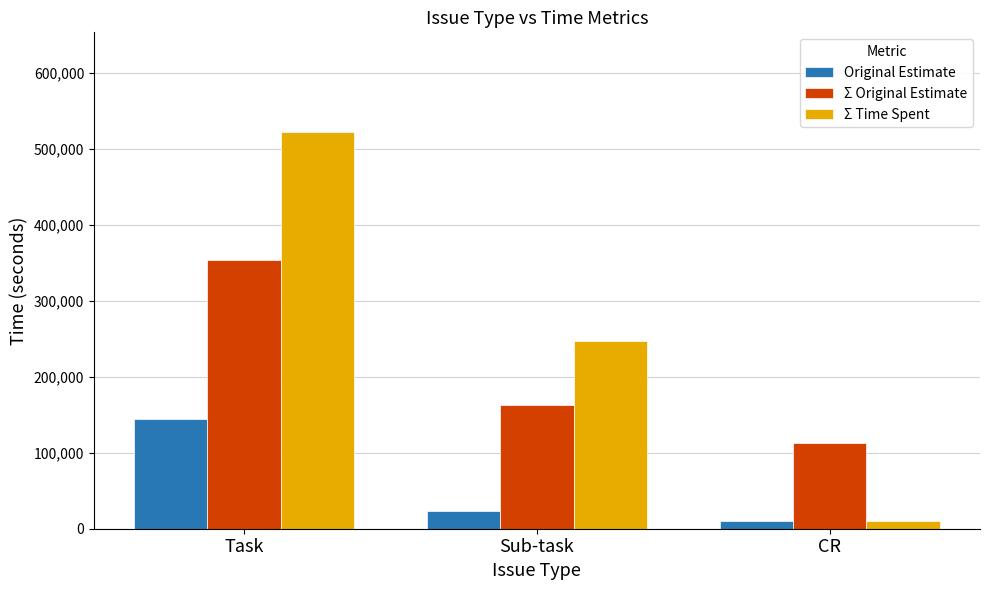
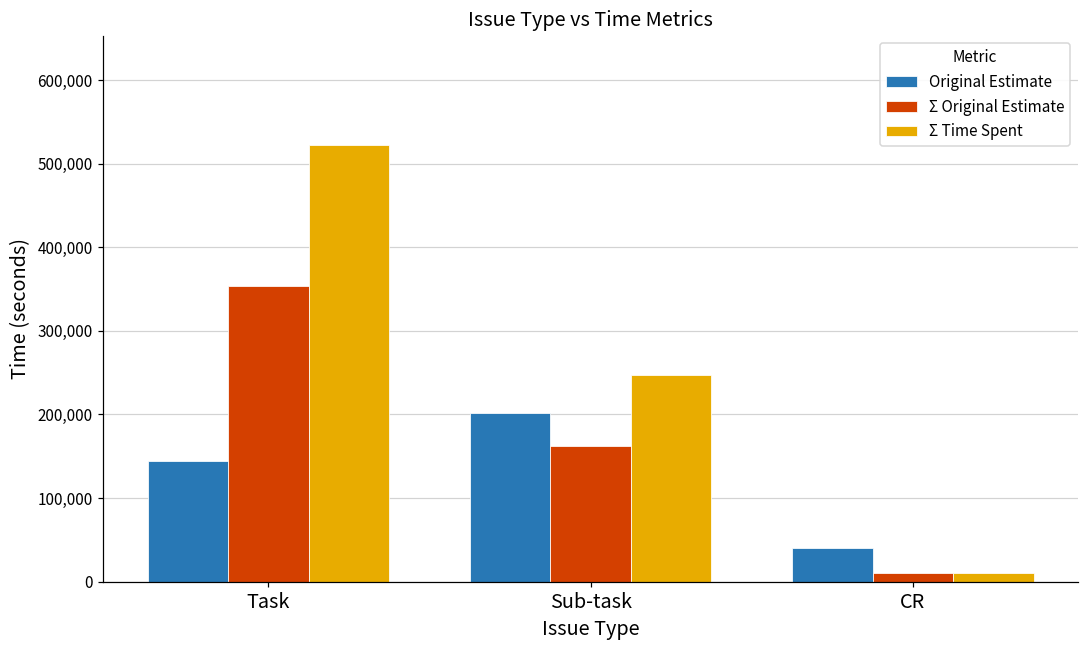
Original Estimate, Sub-task: 20,000 -> 200,000
Original Estimate, CR: 10,000 -> 40,000
Σ Original Estimate, CR: 110,000 -> 10,000
